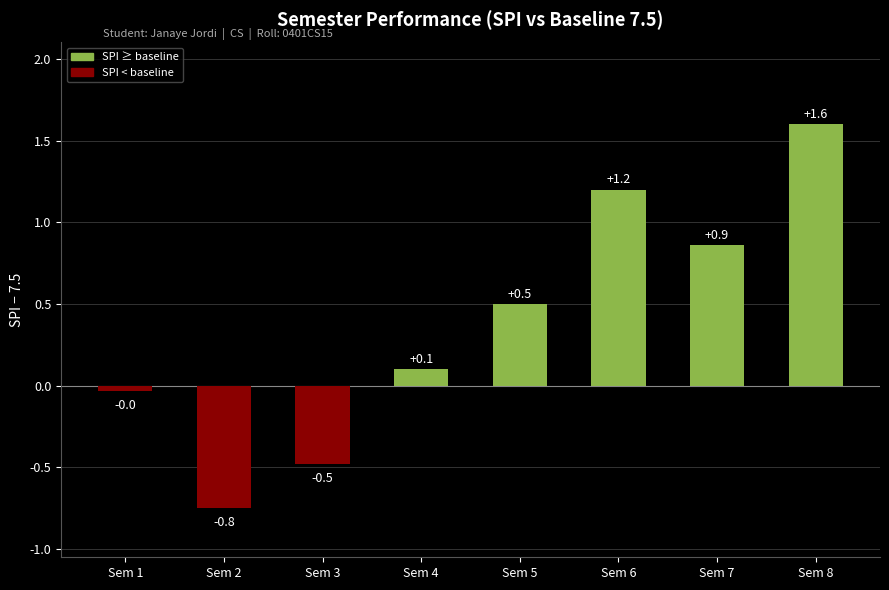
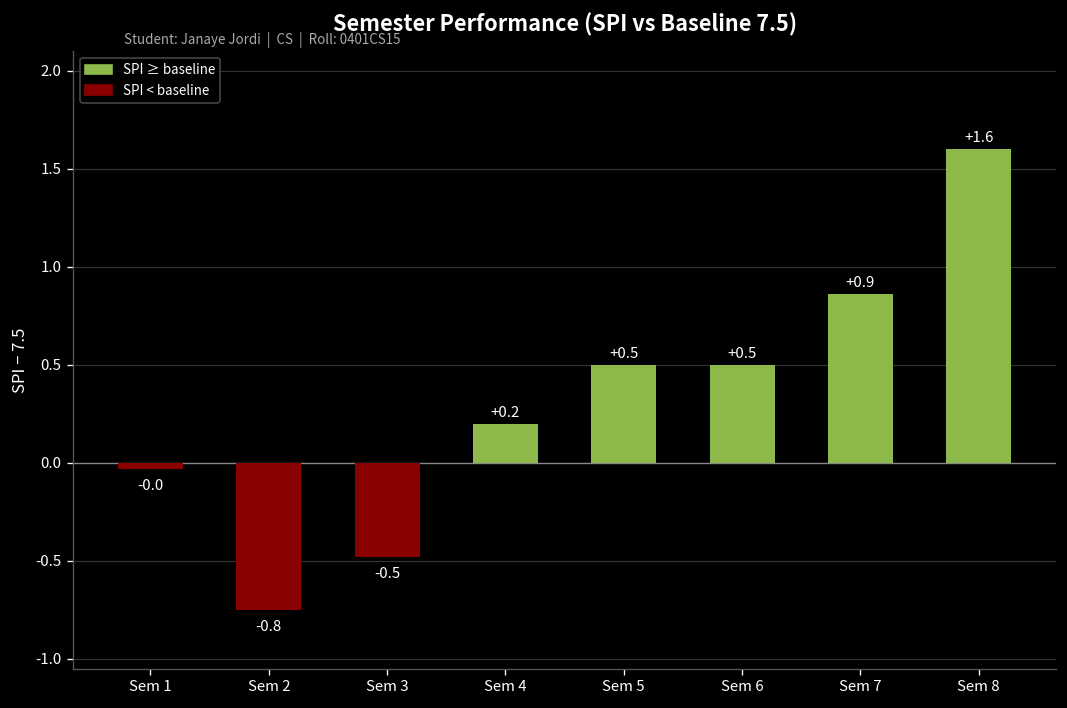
Sem 4: +0.1 -> +0.2
Sem 6: +1.2 -> +0.5
